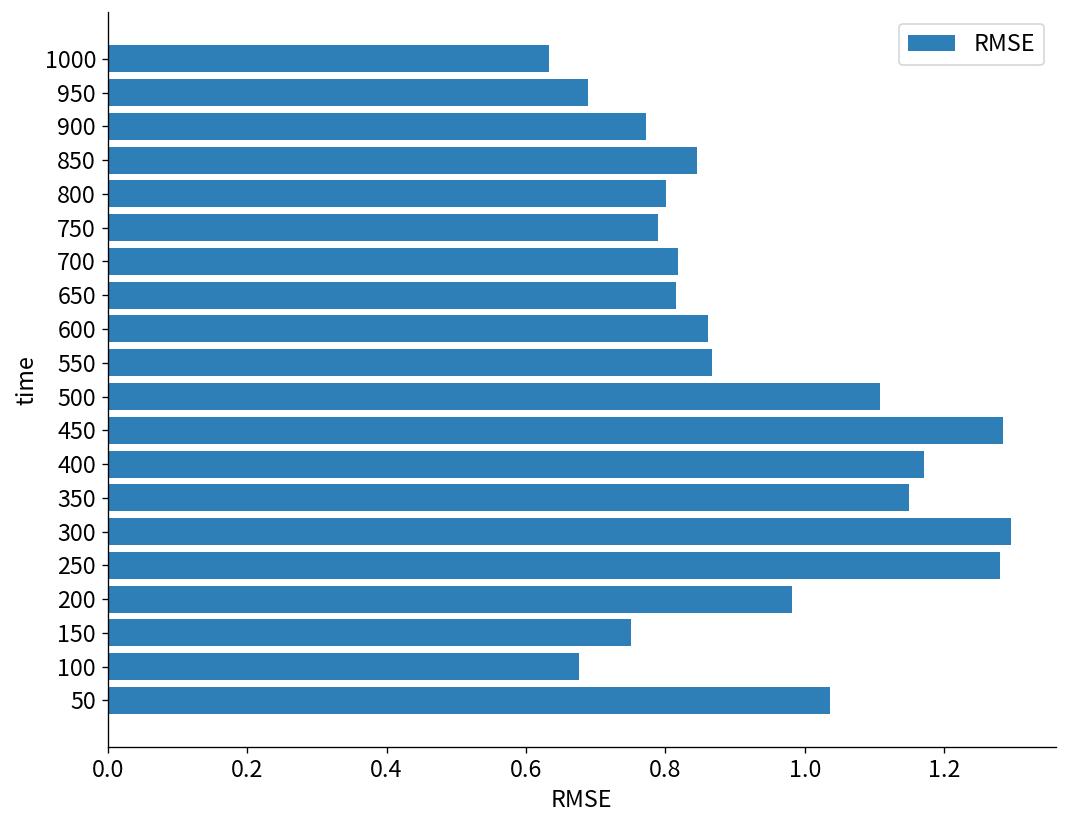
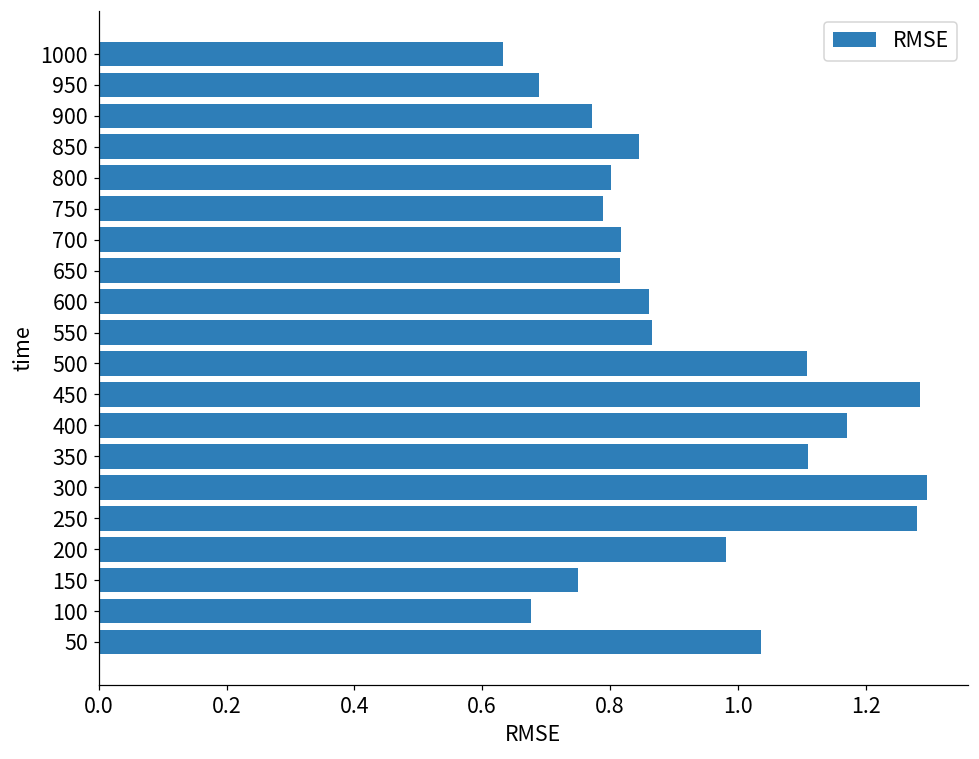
350: 1.15 -> 1.11
